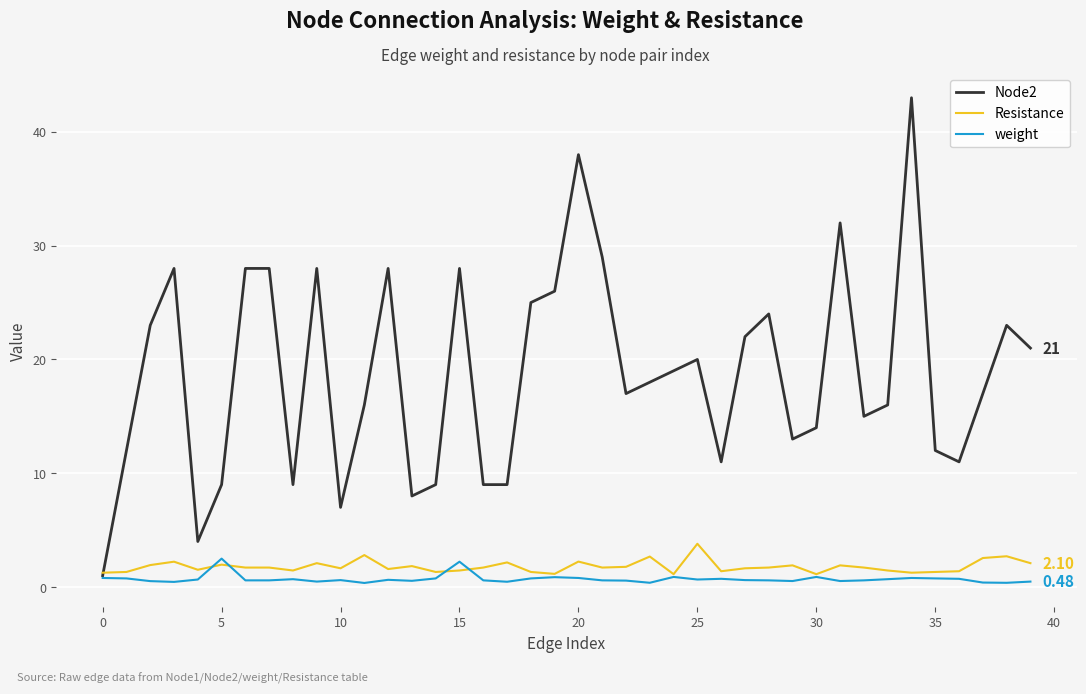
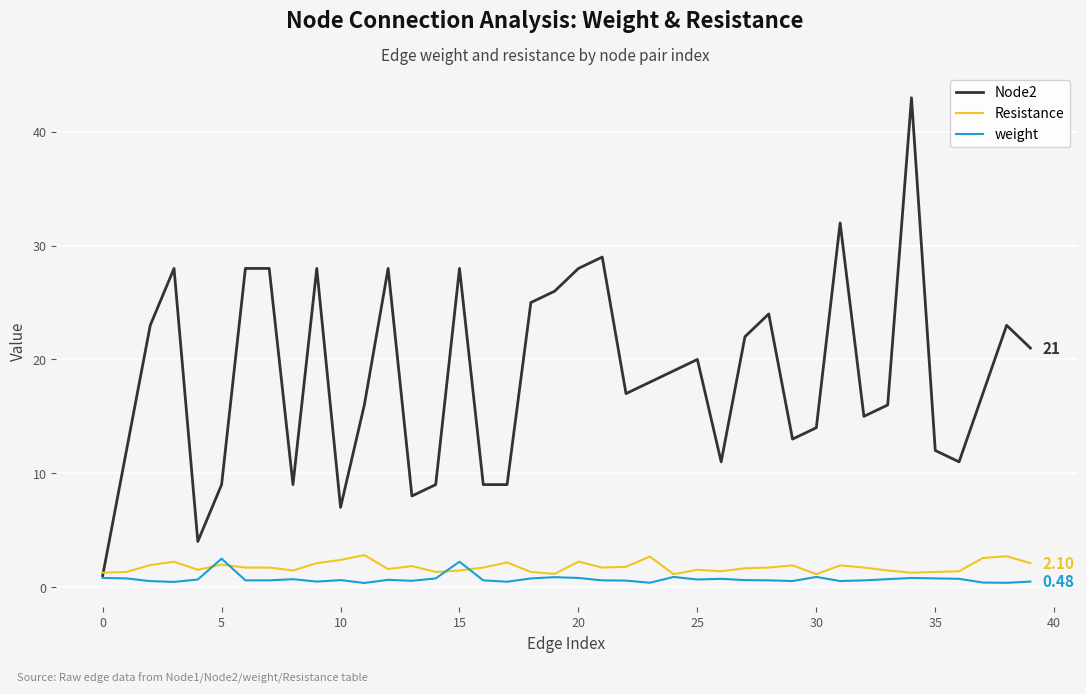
Resistance, 10: 1.6 -> 2.4
Node2, 20: 38 -> 28
Resistance, 25: 3.8 -> 1.5
